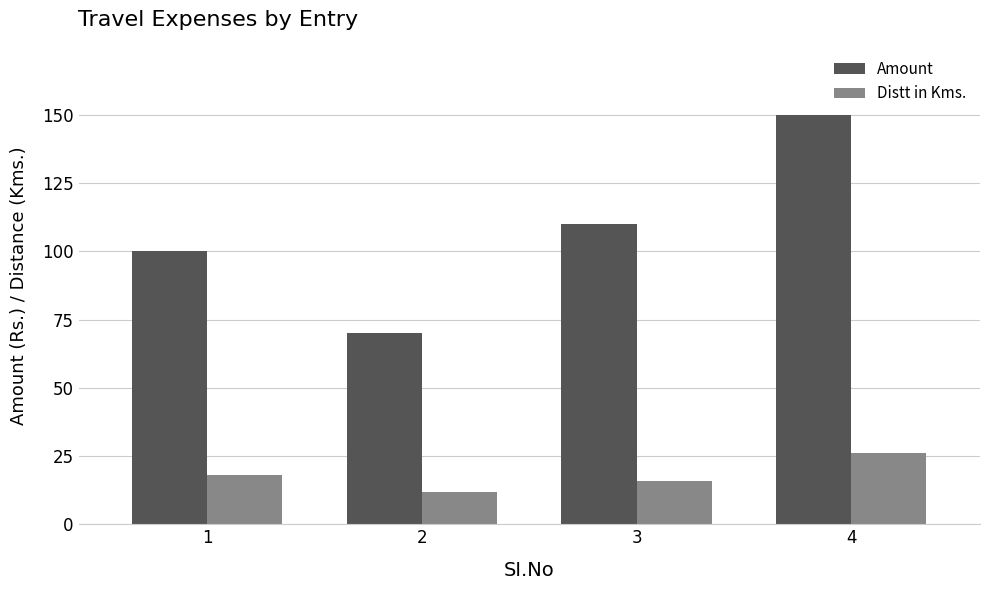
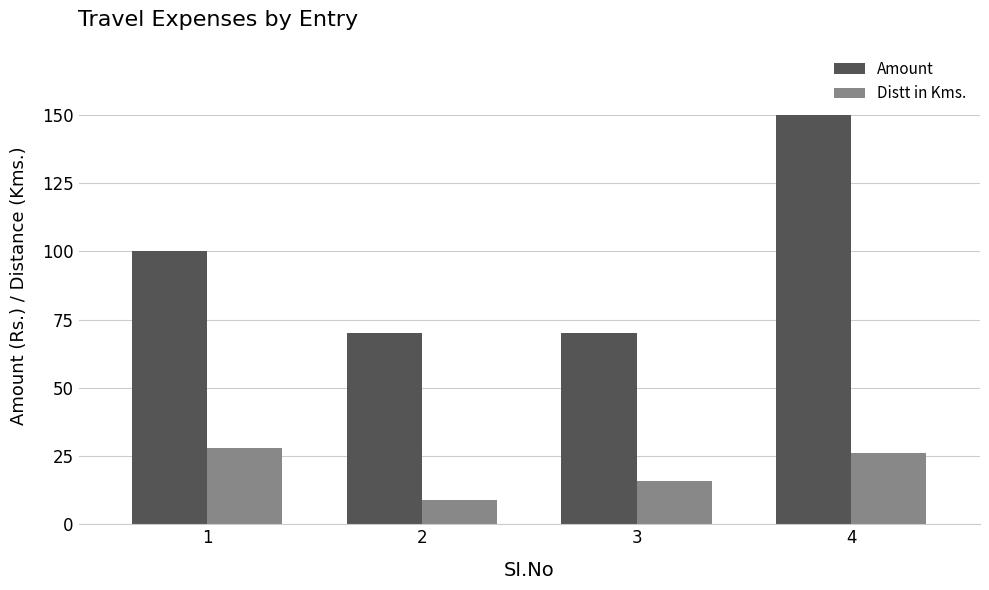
Distt in Kms., 1: 18 -> 28
Distt in Kms., 2: 12 -> 9
Amount, 3: 110 -> 70
